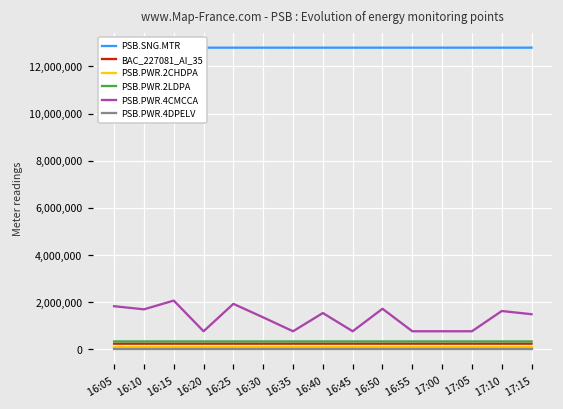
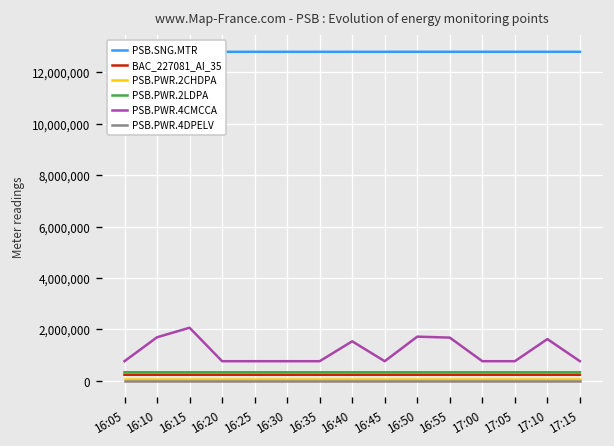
PSB.PWR.4CMCCA, 16:05: 1,800,000 -> 800,000
PSB.PWR.4CMCCA, 16:25: 1,900,000 -> 800,000
PSB.PWR.4CMCCA, 16:30: 1,400,000 -> 800,000
PSB.PWR.4CMCCA, 16:55: 800,000 -> 1,700,000
PSB.PWR.4CMCCA, 17:15: 1,500,000 -> 800,000
